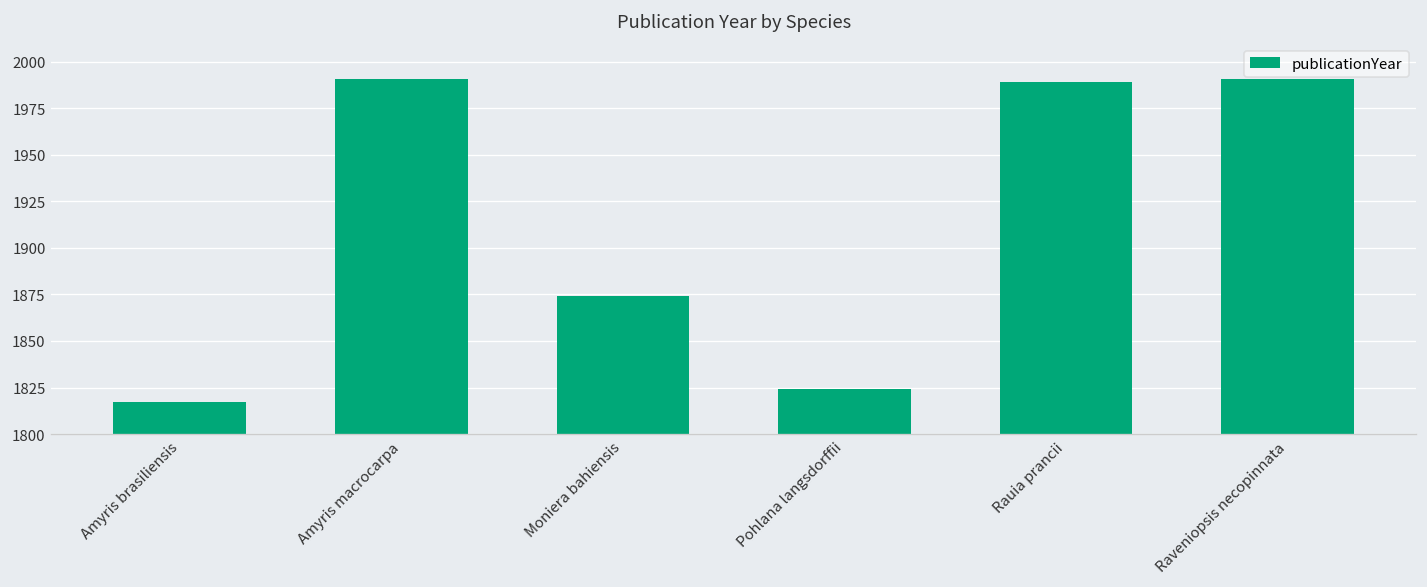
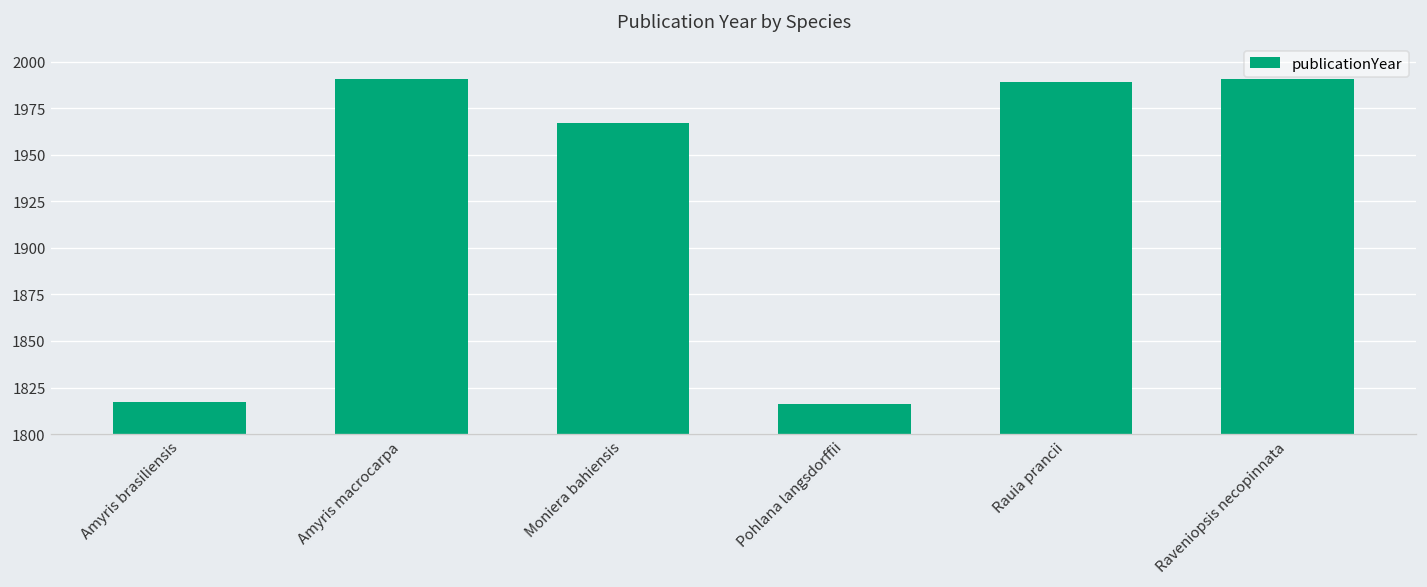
Moniera bahiensis: 1874 -> 1967
Pohlana langsdorffii: 1824 -> 1816
